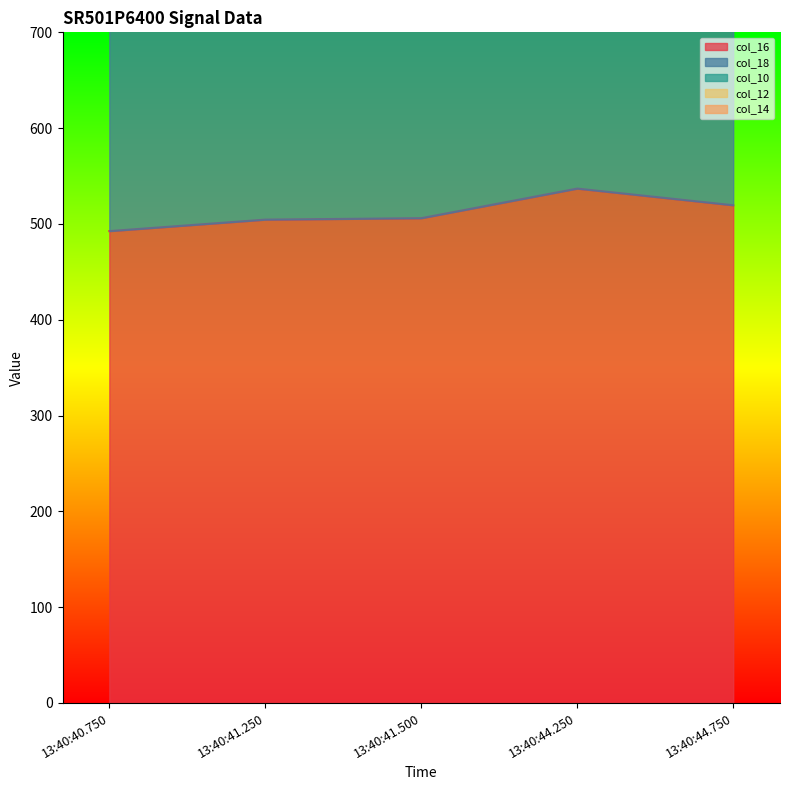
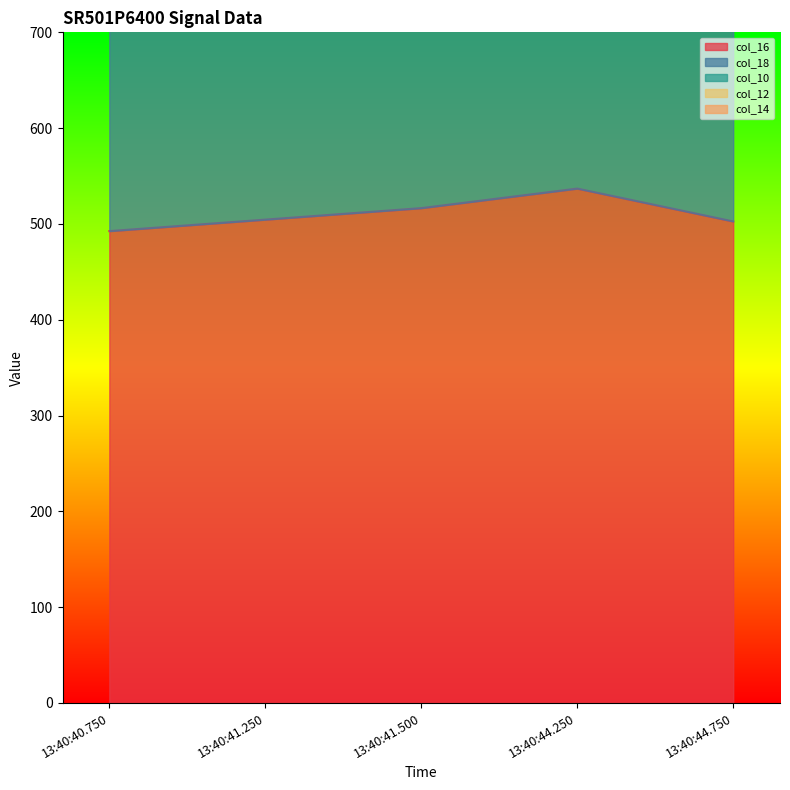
col_16, 13:40:41.500: 510 -> 520
col_16, 13:40:44.750: 520 -> 500
